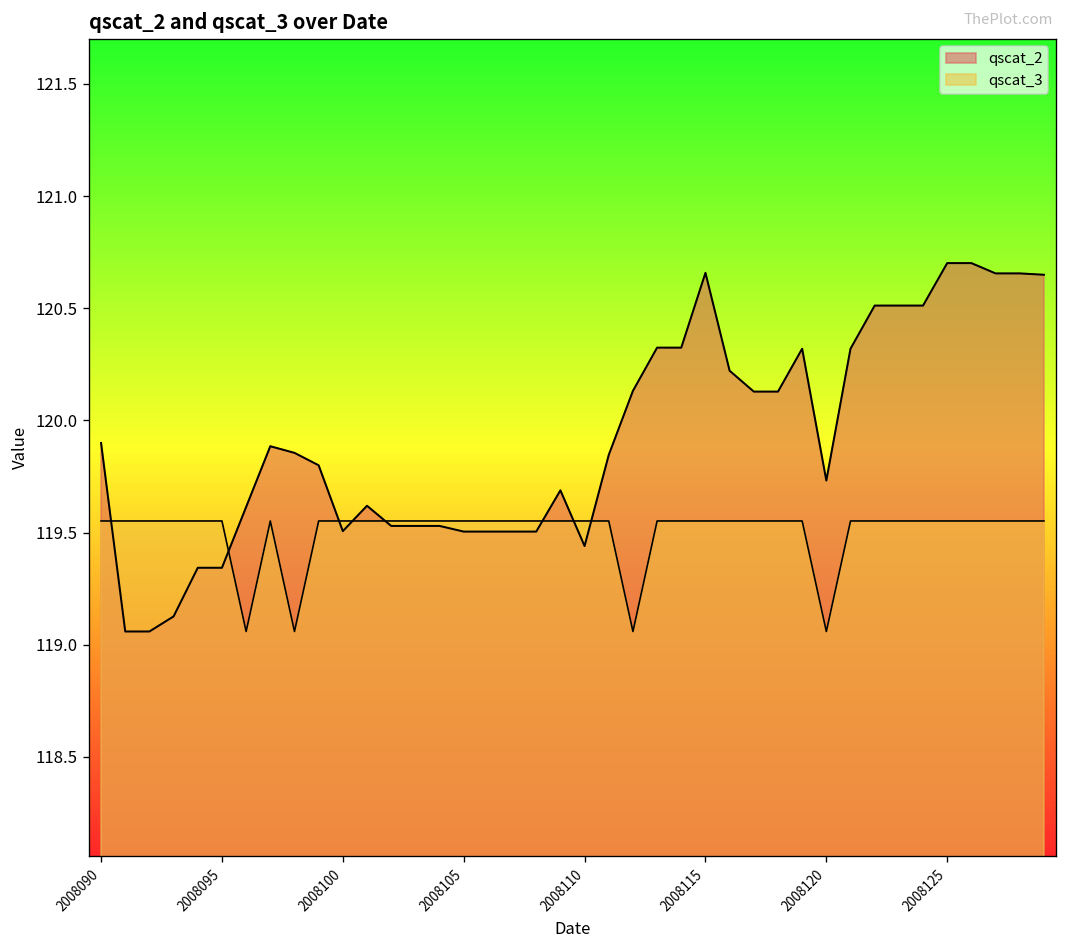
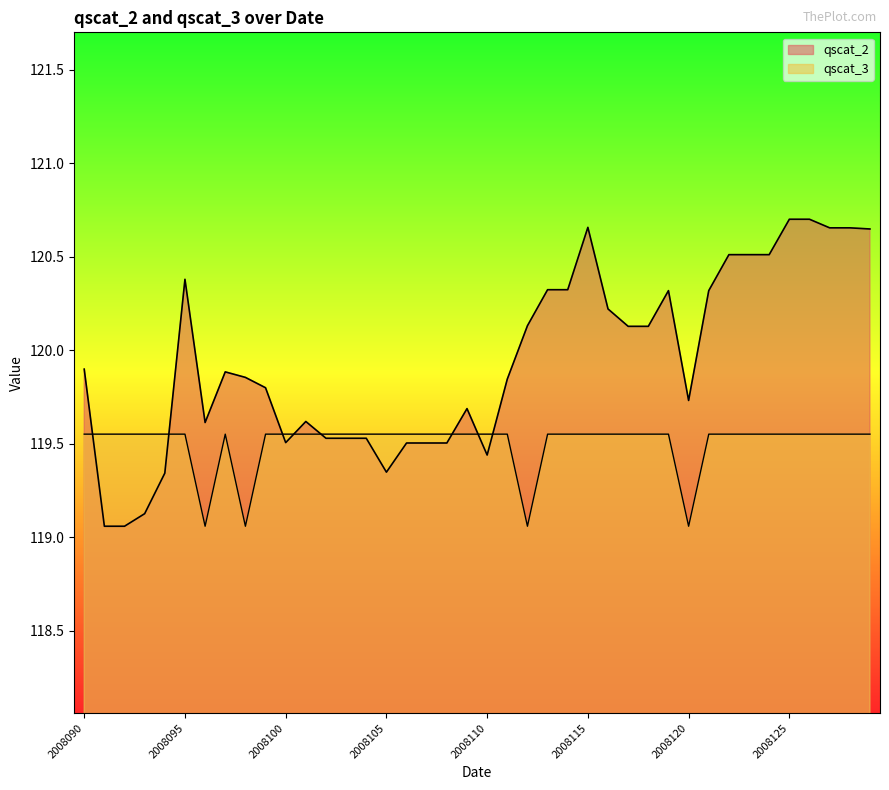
qscat_2, 2008095: 119.34 -> 120.38
qscat_2, 2008105: 119.50 -> 119.35
